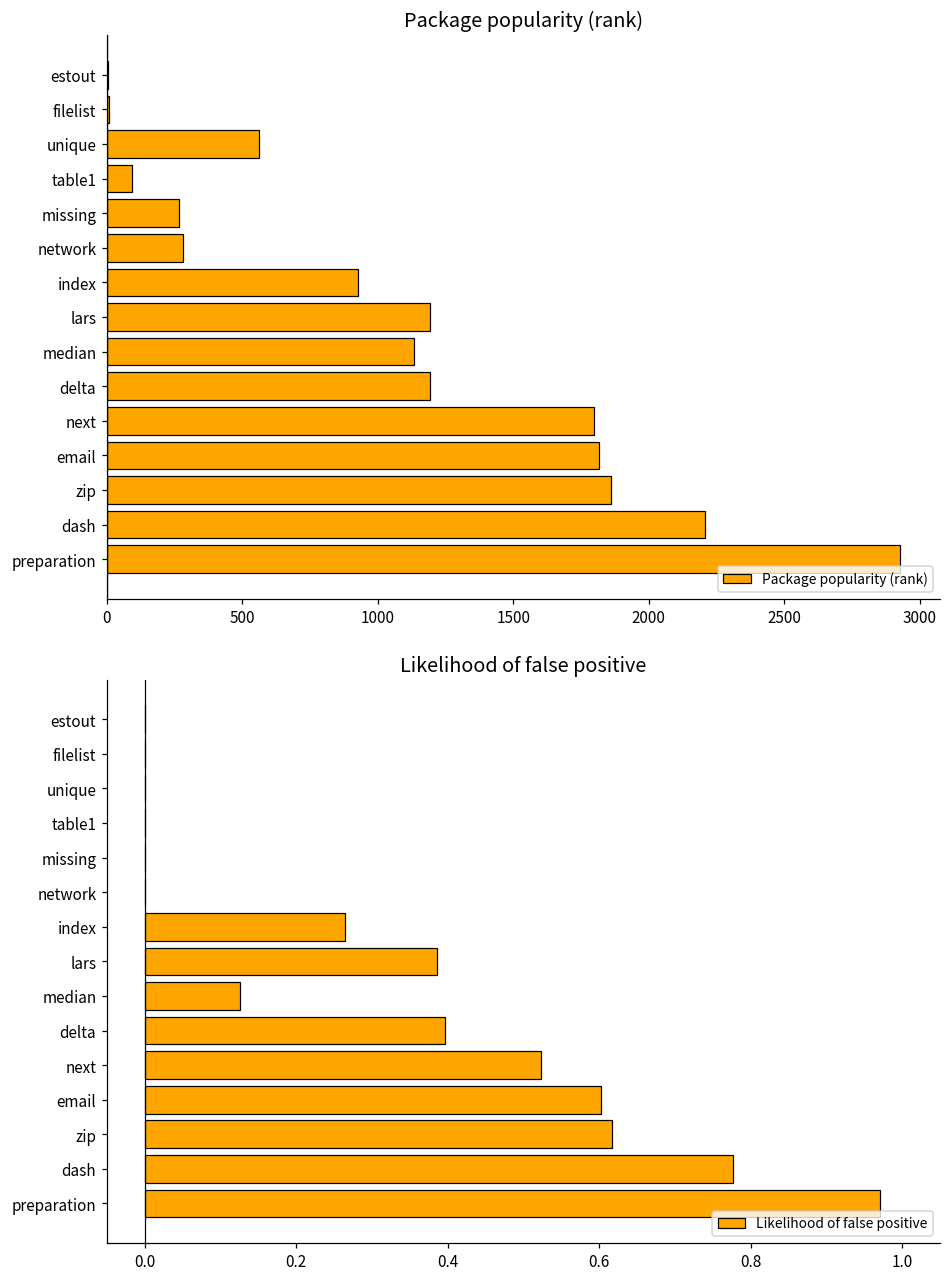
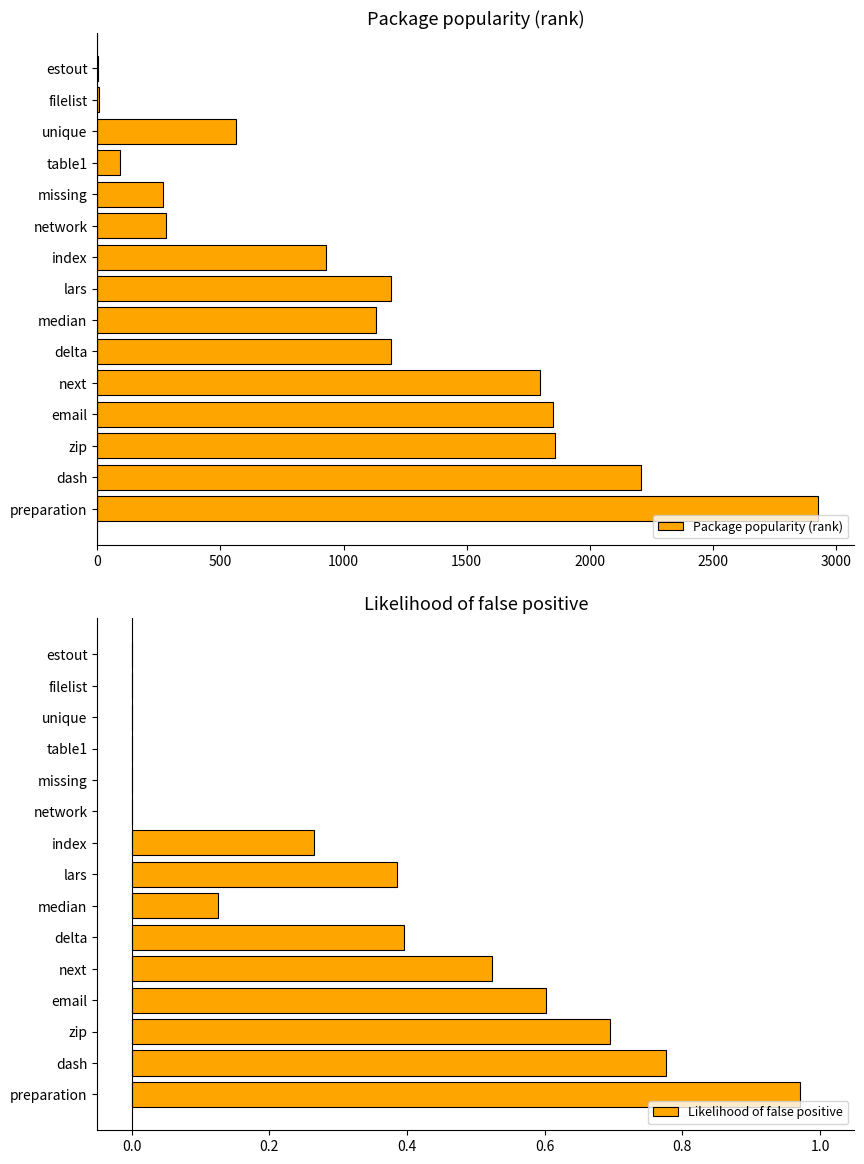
Package popularity (rank), email: 1820 -> 1850
Likelihood of false positive, zip: 0.62 -> 0.69
